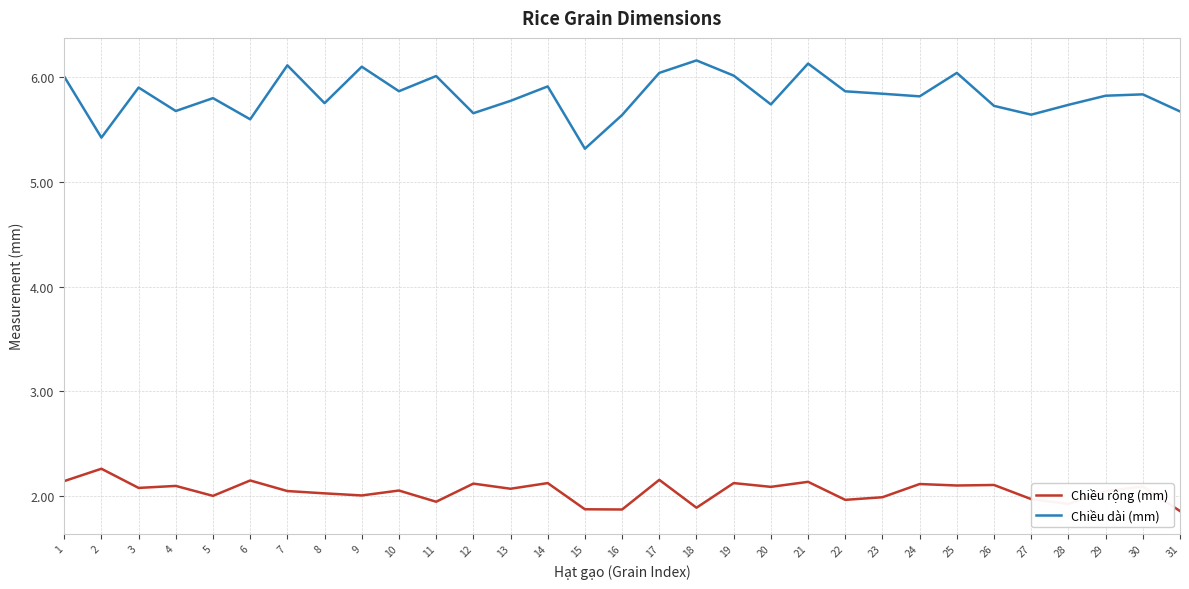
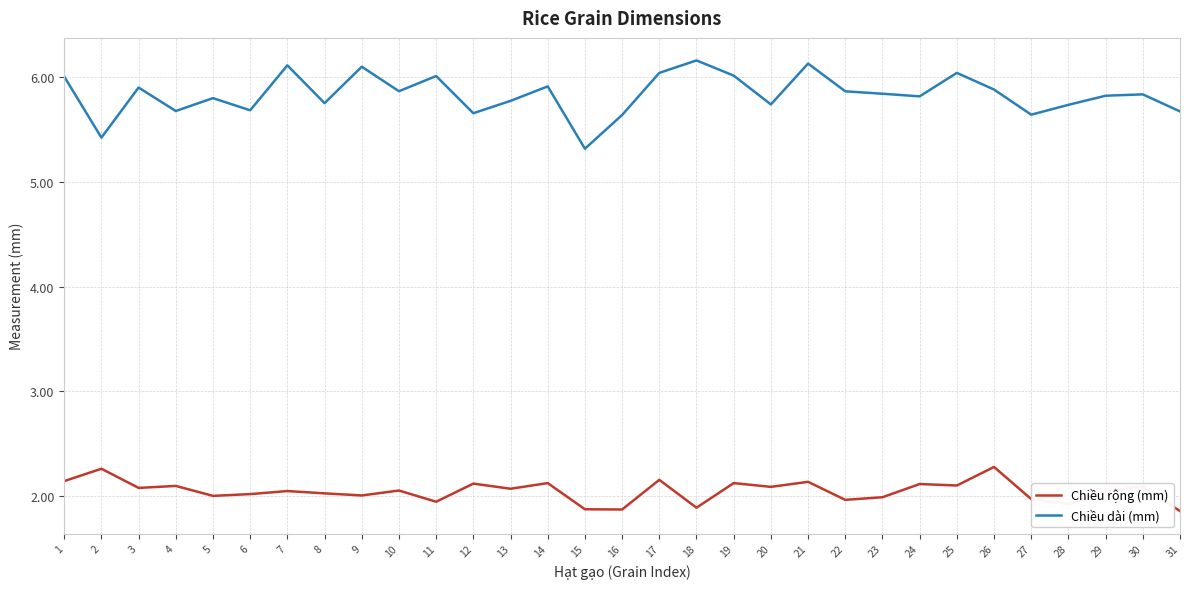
Chiều rộng (mm), 6: 2.15 -> 2.02
Chiều dài (mm), 6: 5.60 -> 5.68
Chiều rộng (mm), 26: 2.11 -> 2.28
Chiều dài (mm), 26: 5.73 -> 5.88
